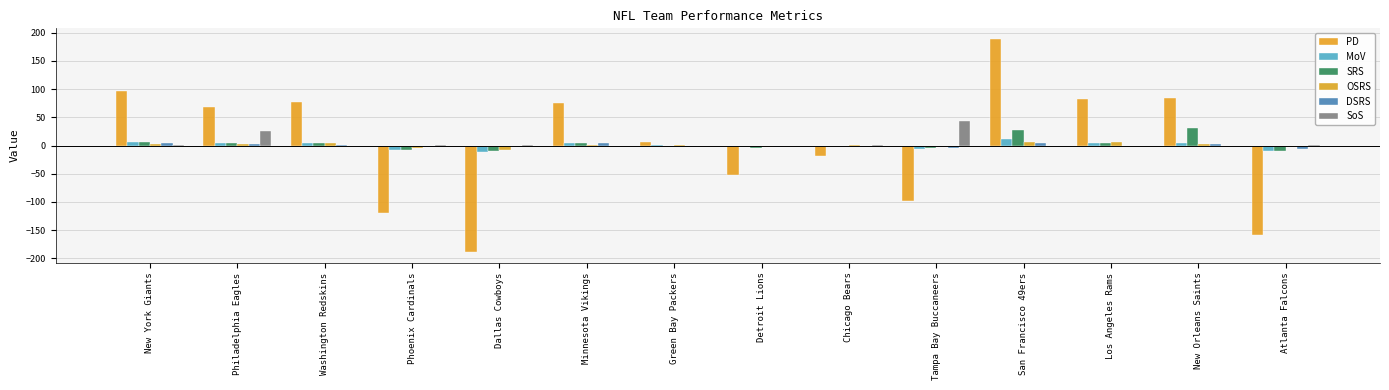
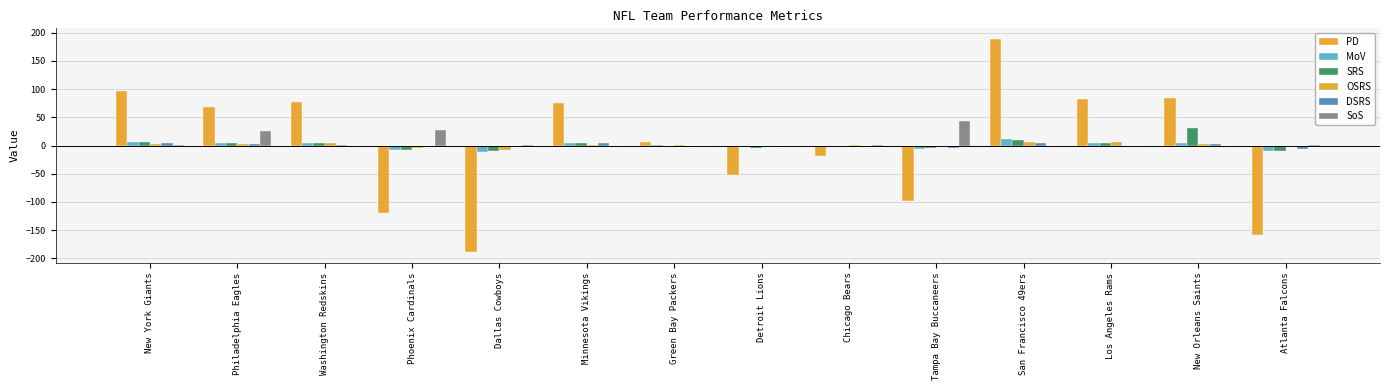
SoS, Phoenix Cardinals: 0 -> 30
SRS, San Francisco 49ers: 30 -> 10
